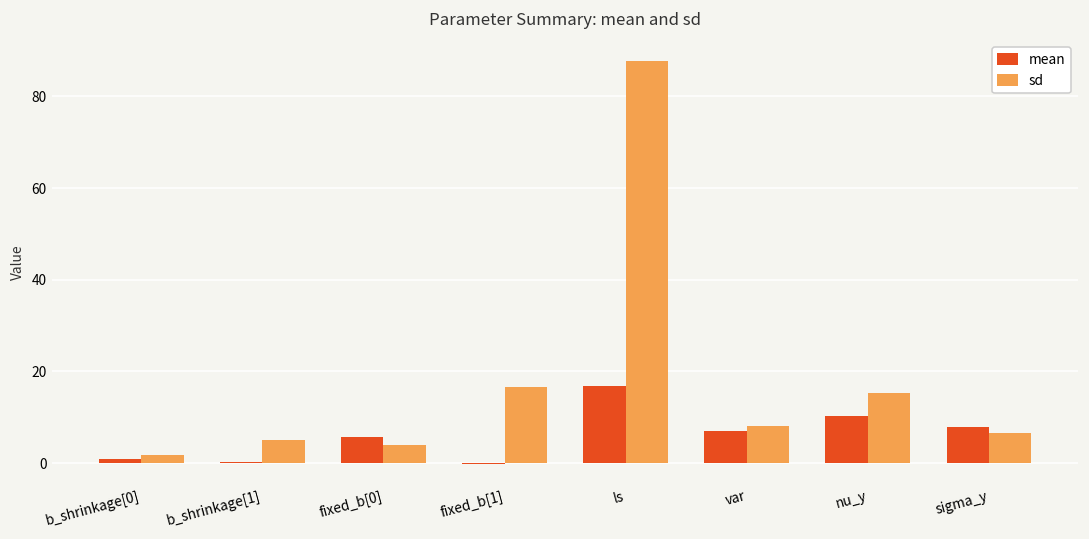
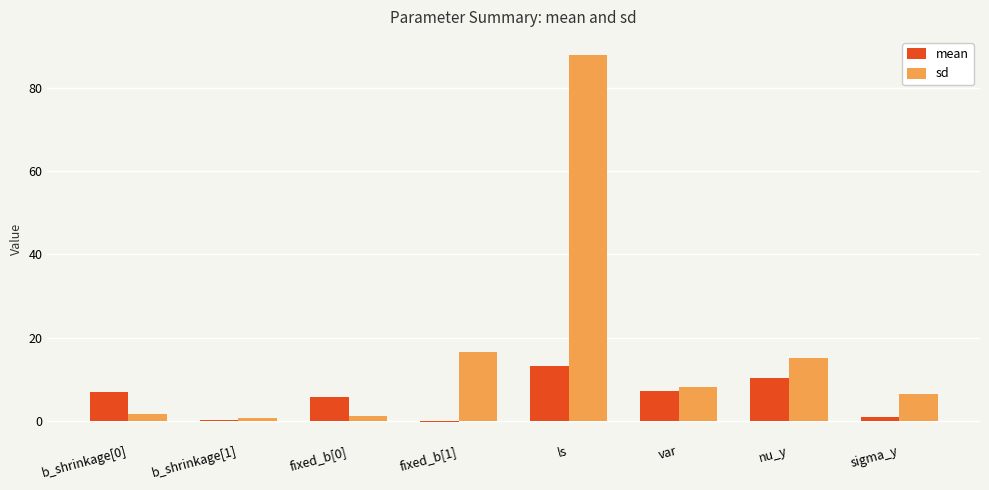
mean, b_shrinkage[0]: 1 -> 7
sd, b_shrinkage[1]: 5 -> 1
sd, fixed_b[0]: 4 -> 1
mean, ls: 17 -> 13
mean, sigma_y: 8 -> 1
